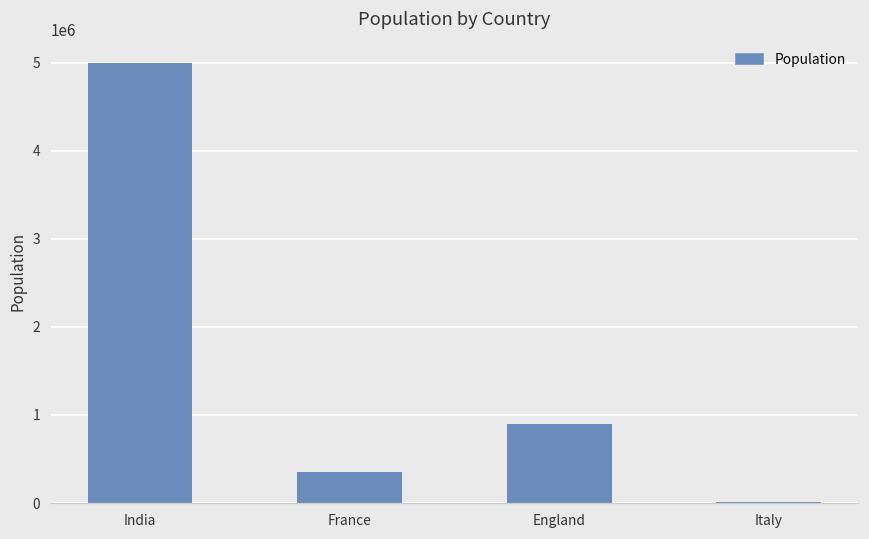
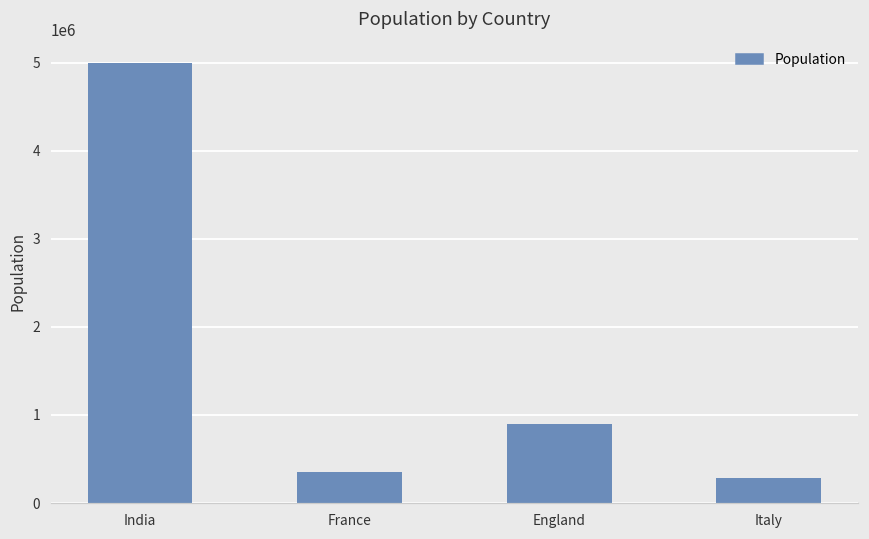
Italy: 0 -> 300000
